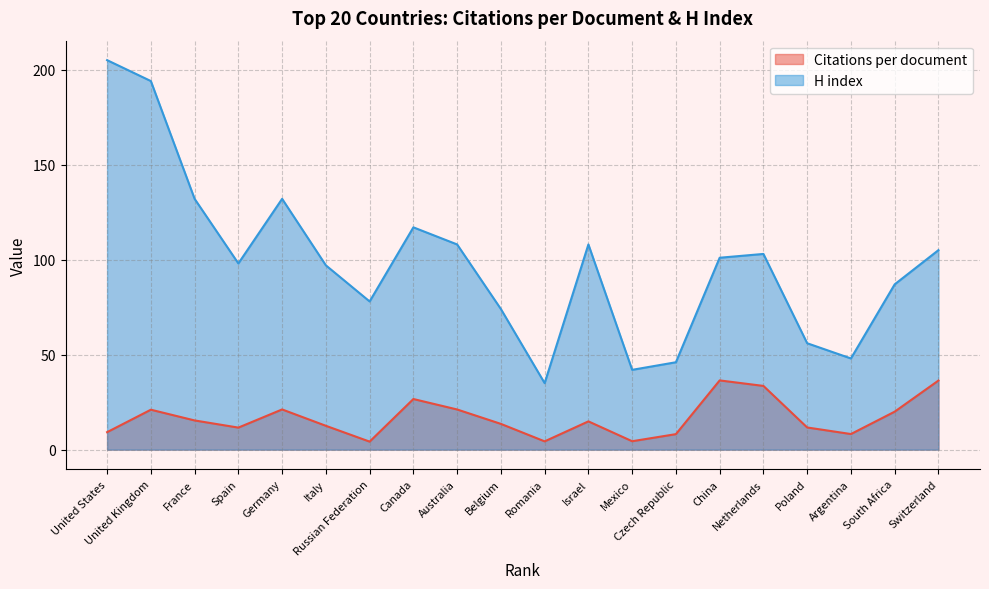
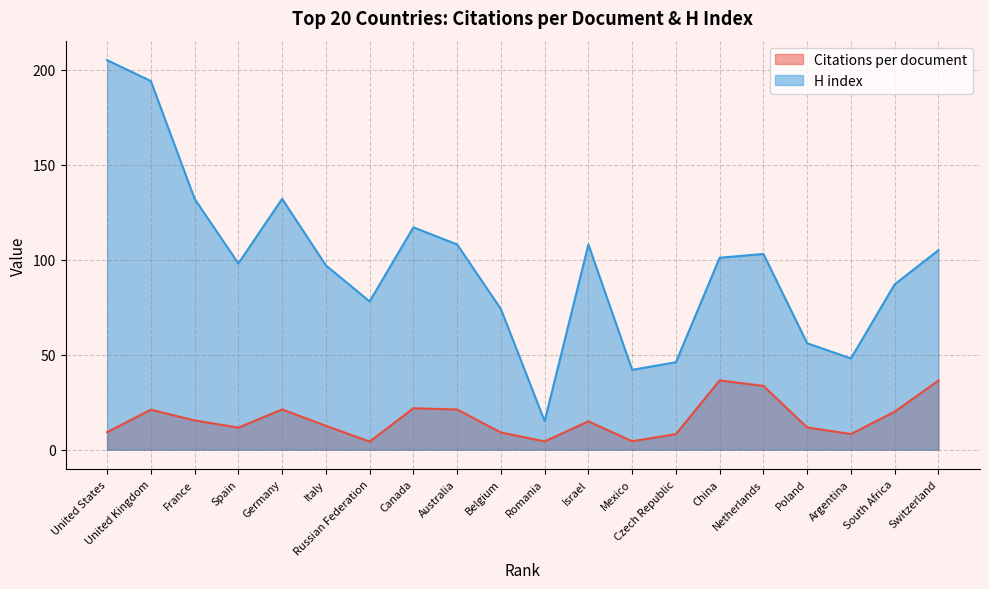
Citations per document, Canada: 27 -> 22
Citations per document, Belgium: 14 -> 9
H index, Romania: 35 -> 15
